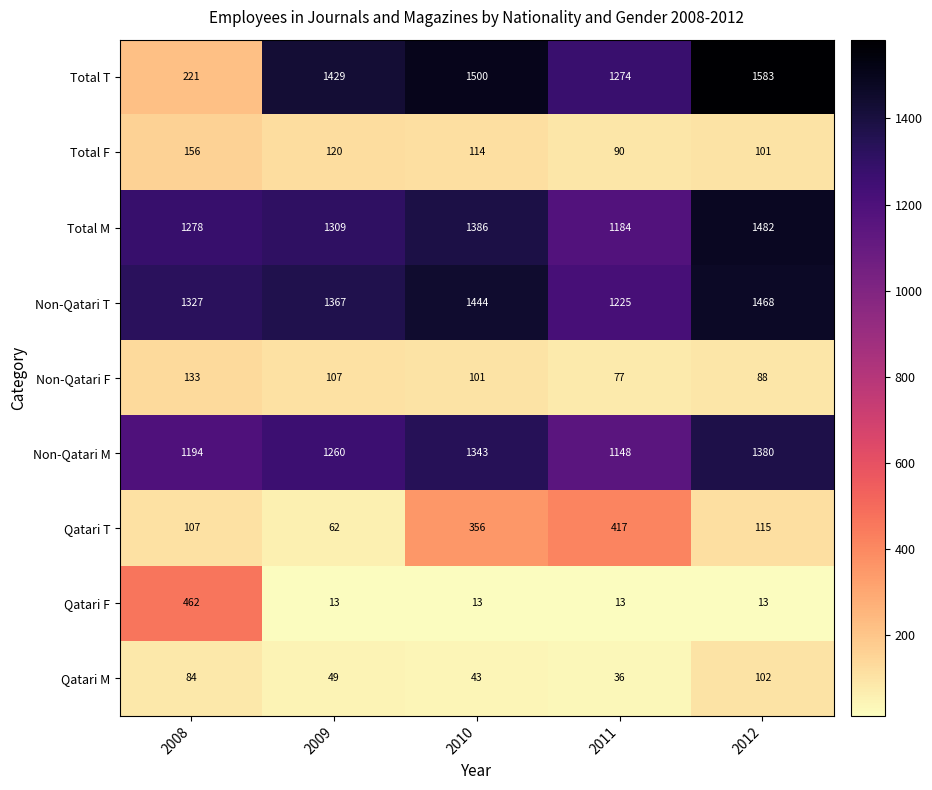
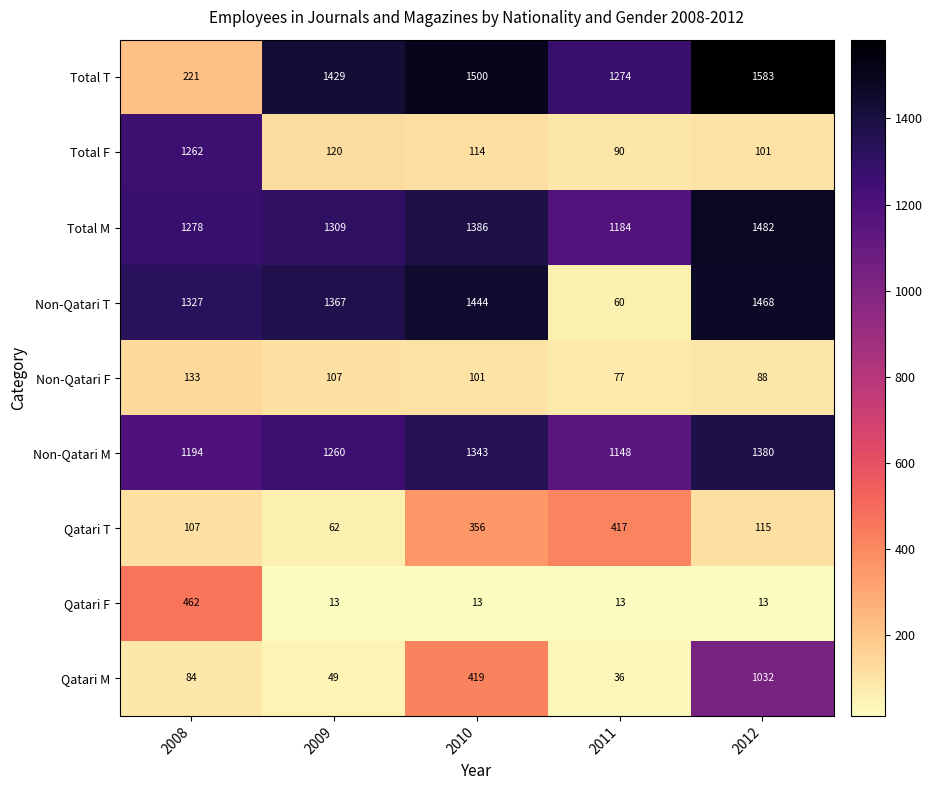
Total F, 2008: 156 -> 1262
Non-Qatari T, 2011: 1225 -> 60
Qatari M, 2010: 43 -> 419
Qatari M, 2012: 102 -> 1032
